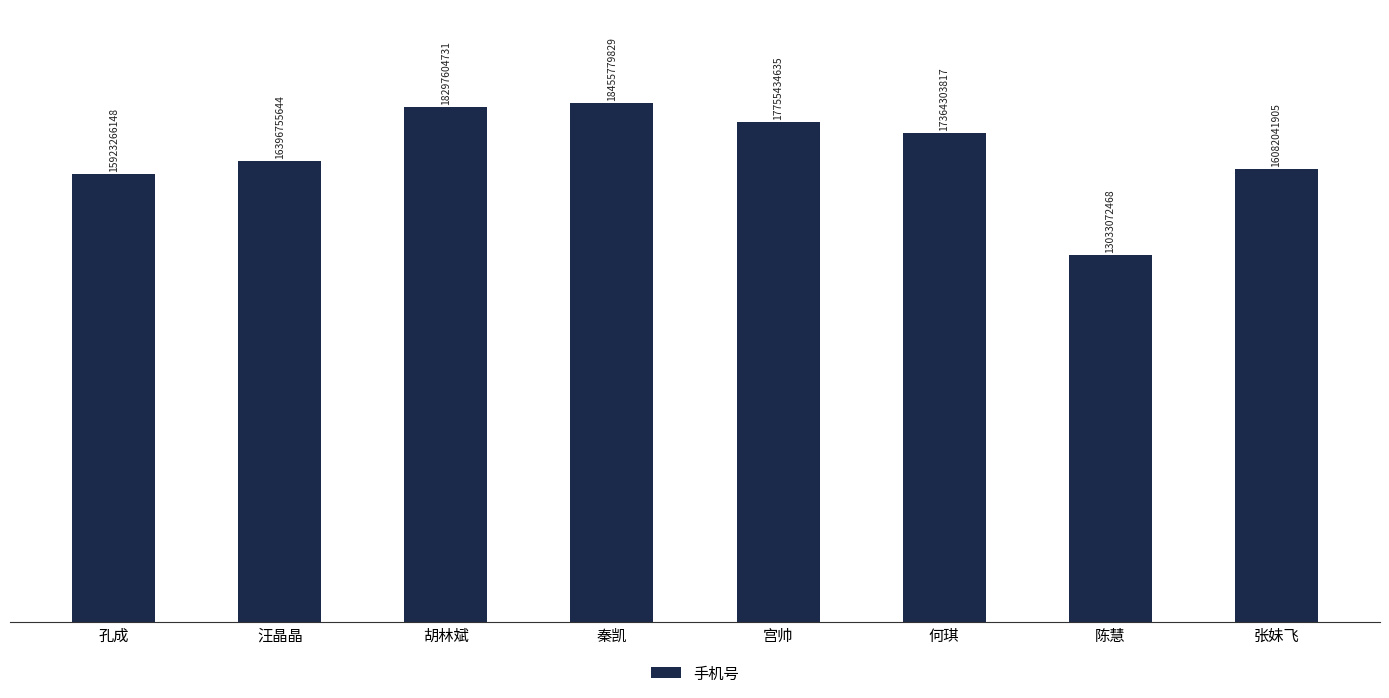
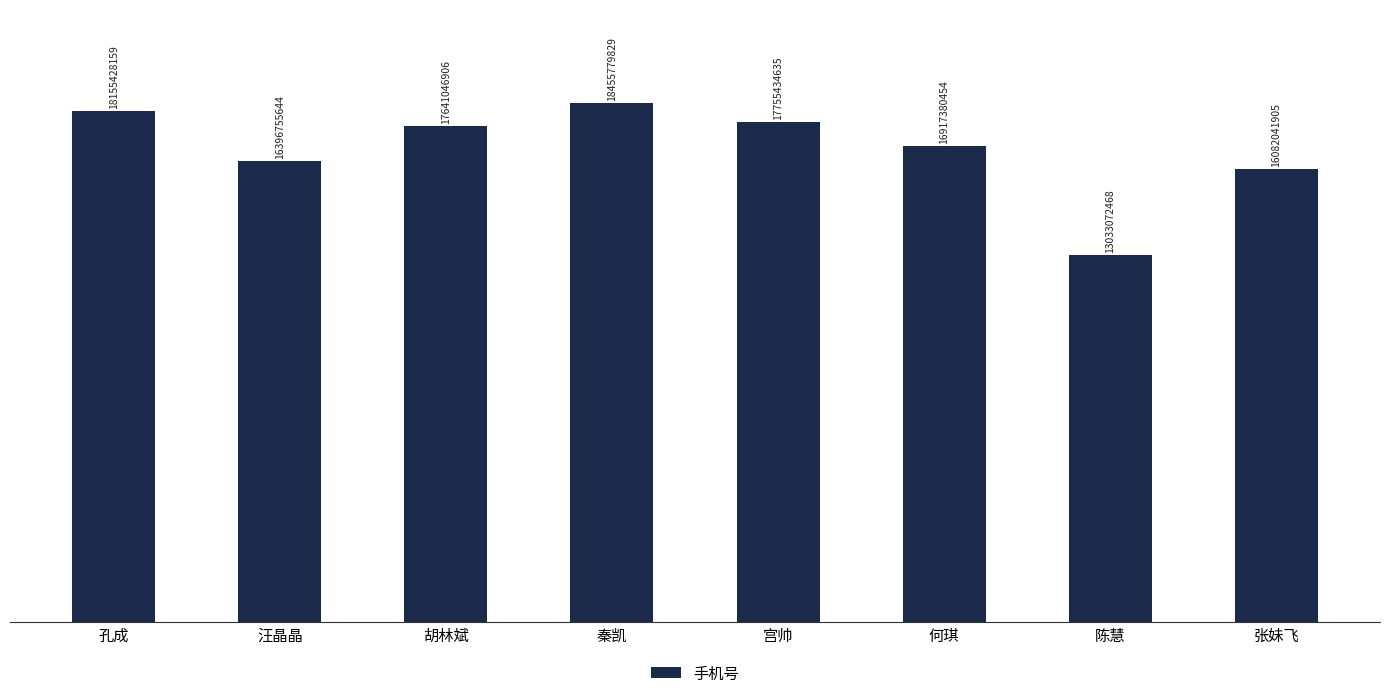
孔成: 15923266148 -> 18155428159
胡林斌: 18297604731 -> 17641046906
何琪: 17364303817 -> 16917380454
